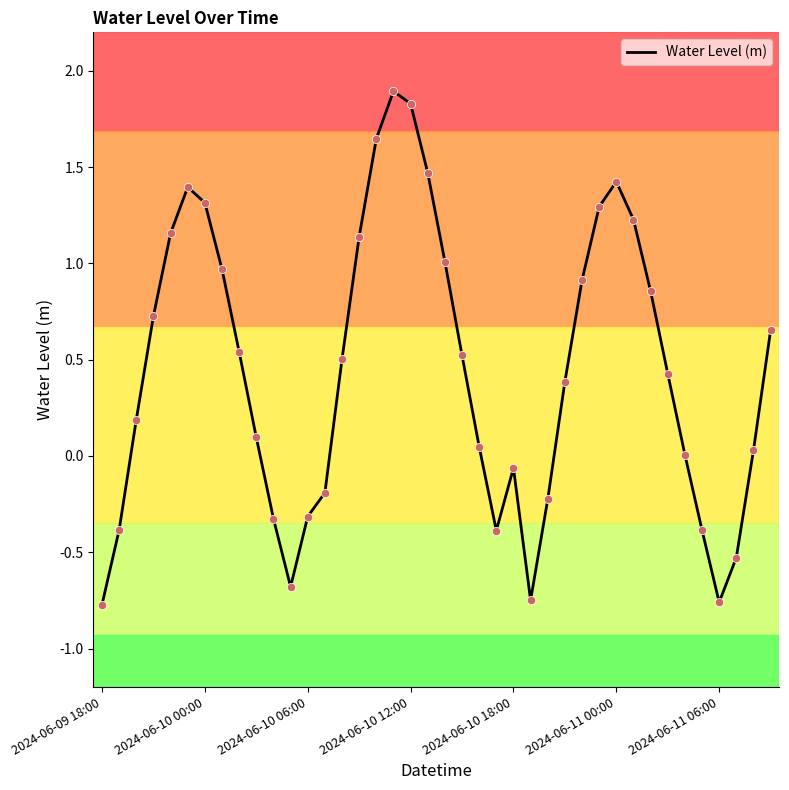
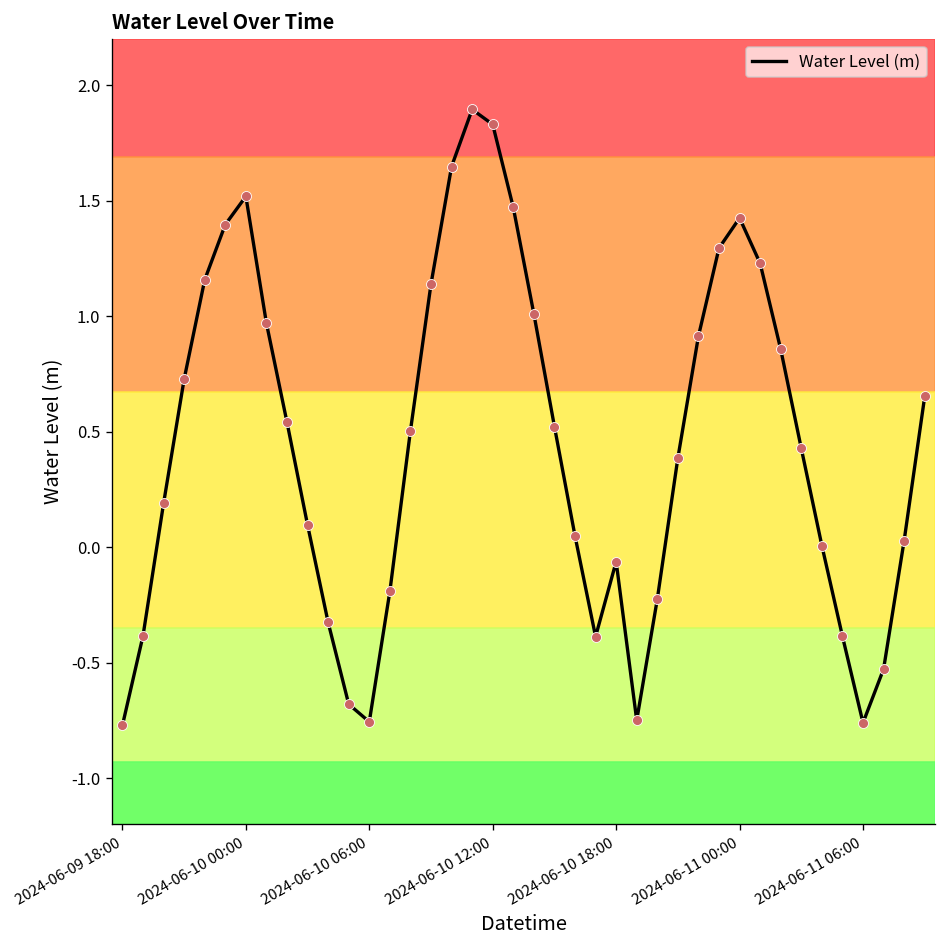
2024-06-10 00:00: 1.32 -> 1.52
2024-06-10 06:00: -0.31 -> -0.76
